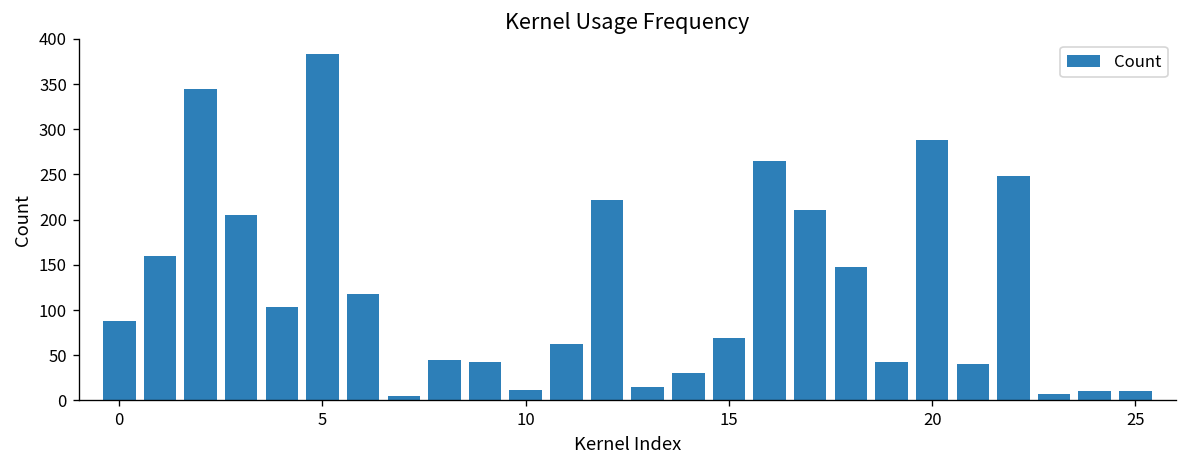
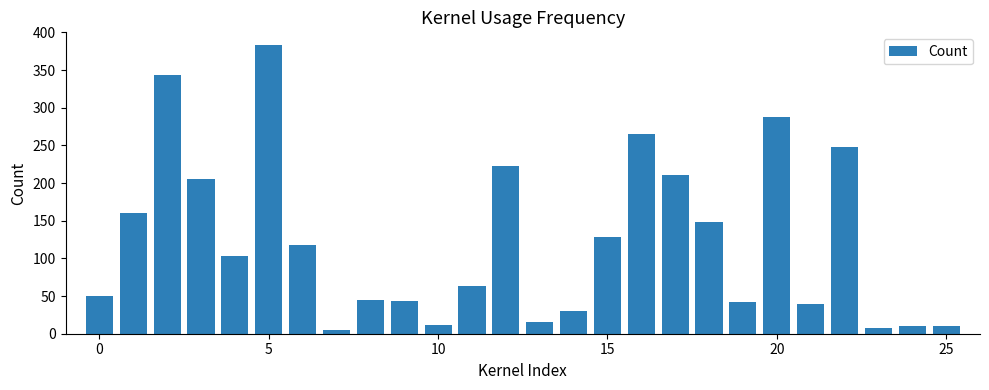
0: 90 -> 50
15: 70 -> 130
